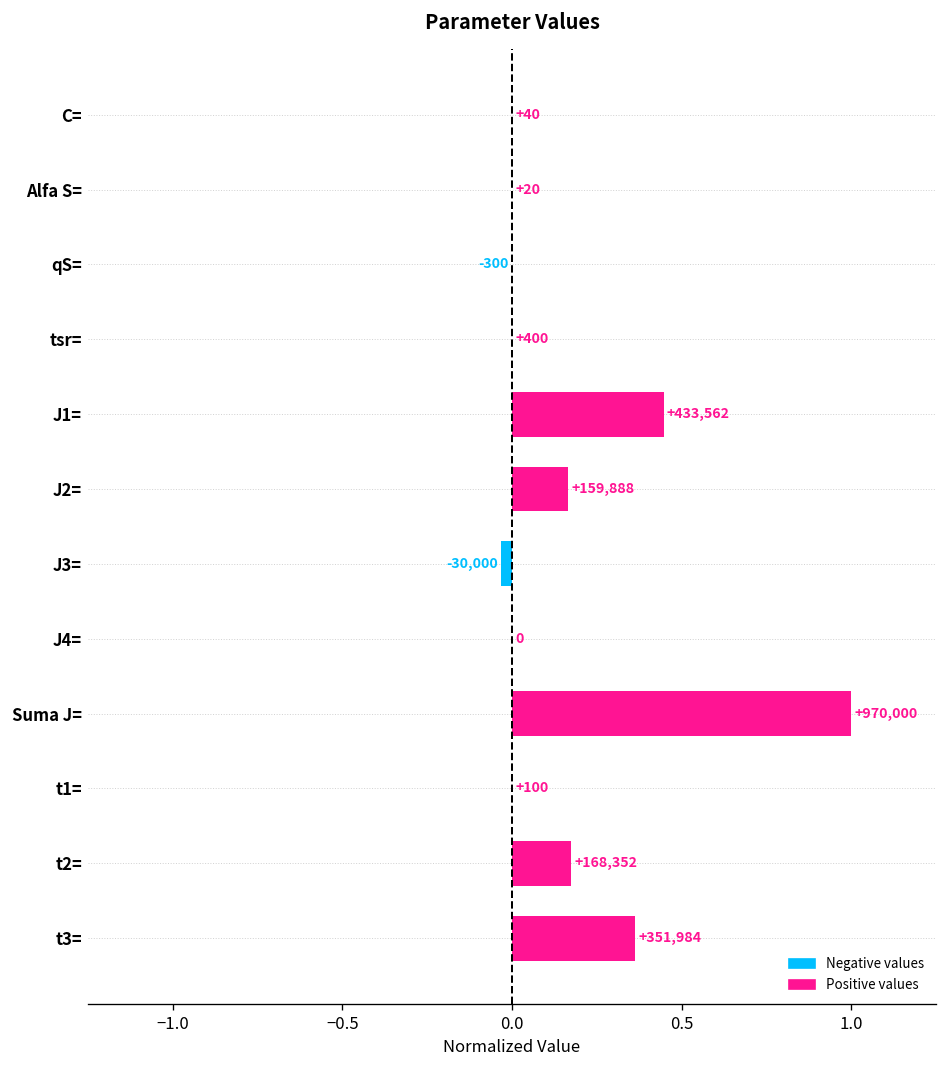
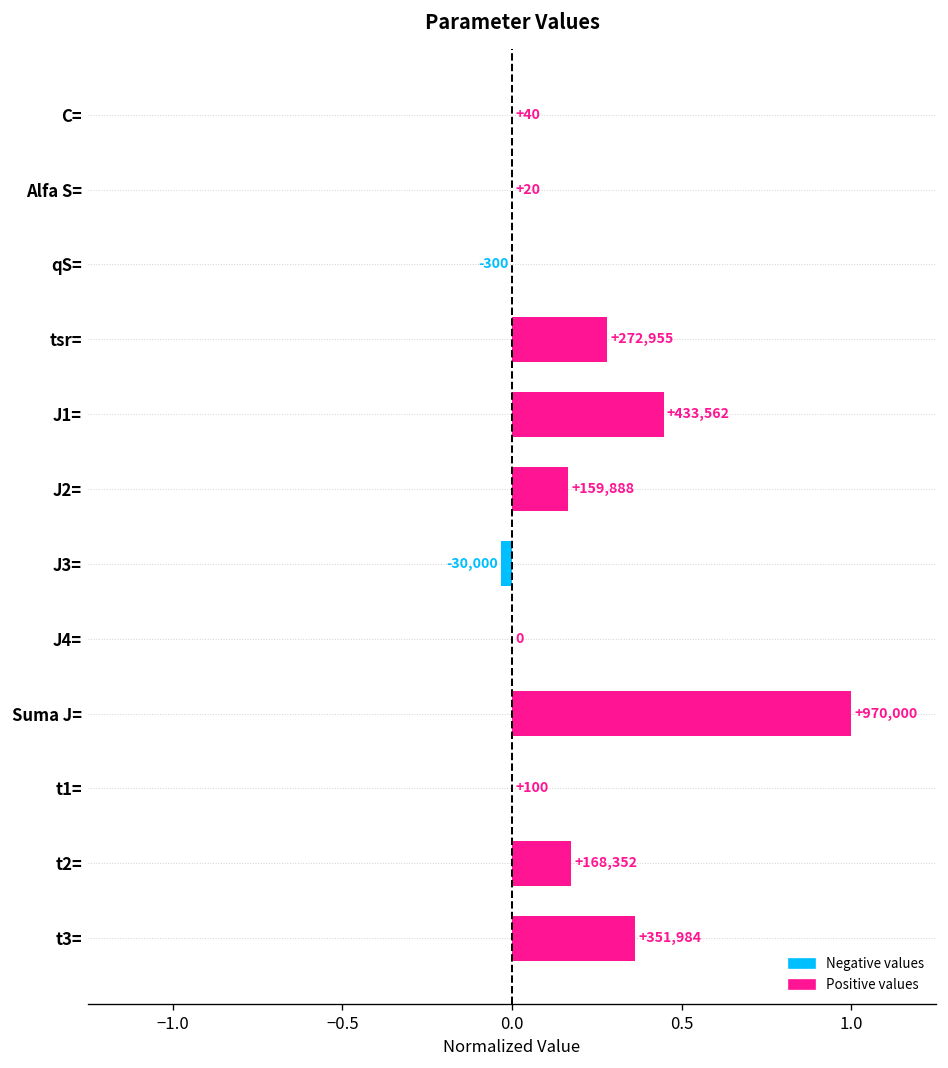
tsr=: +400 -> +272,955
